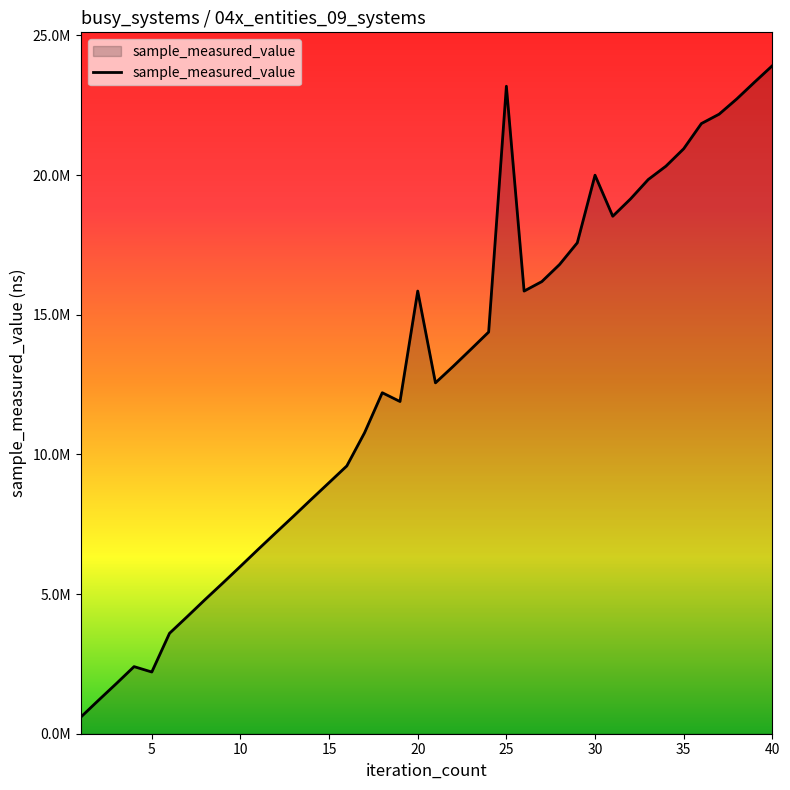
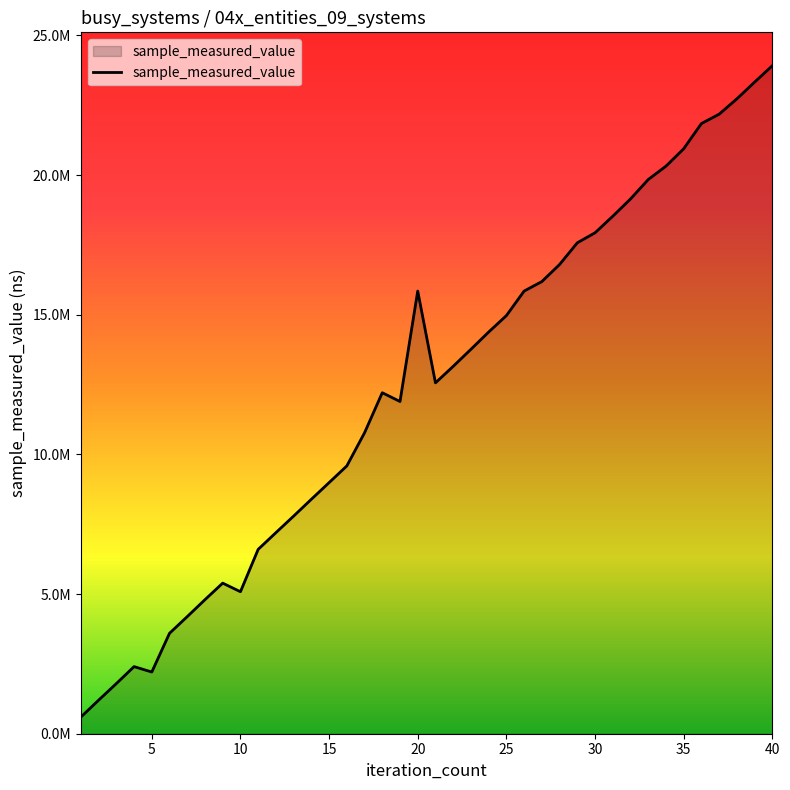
10: 6000000 -> 5100000
25: 23200000 -> 15000000
30: 20000000 -> 17900000
